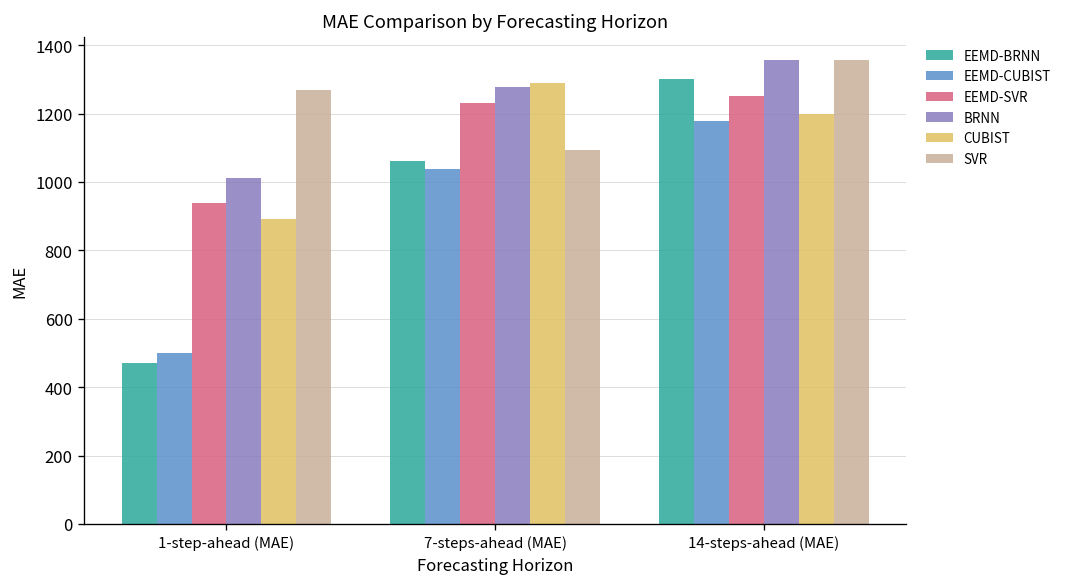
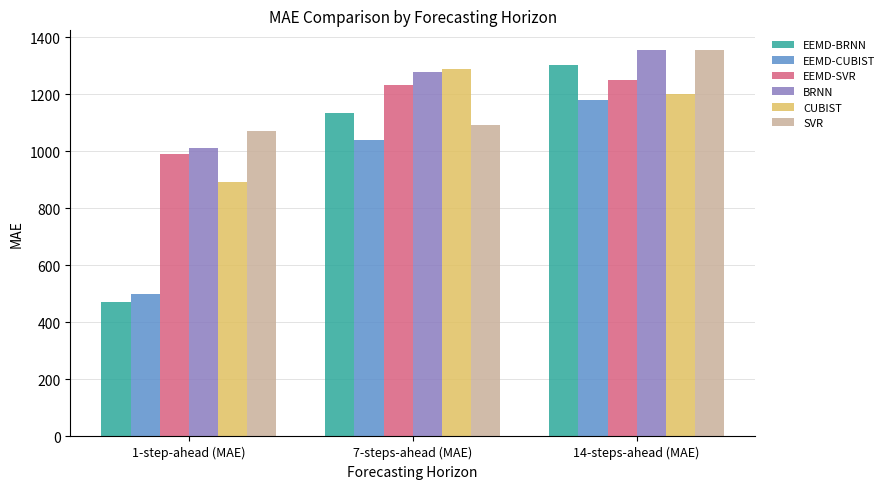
EEMD-SVR, 1-step-ahead (MAE): 940 -> 990
SVR, 1-step-ahead (MAE): 1270 -> 1070
EEMD-BRNN, 7-steps-ahead (MAE): 1060 -> 1130
